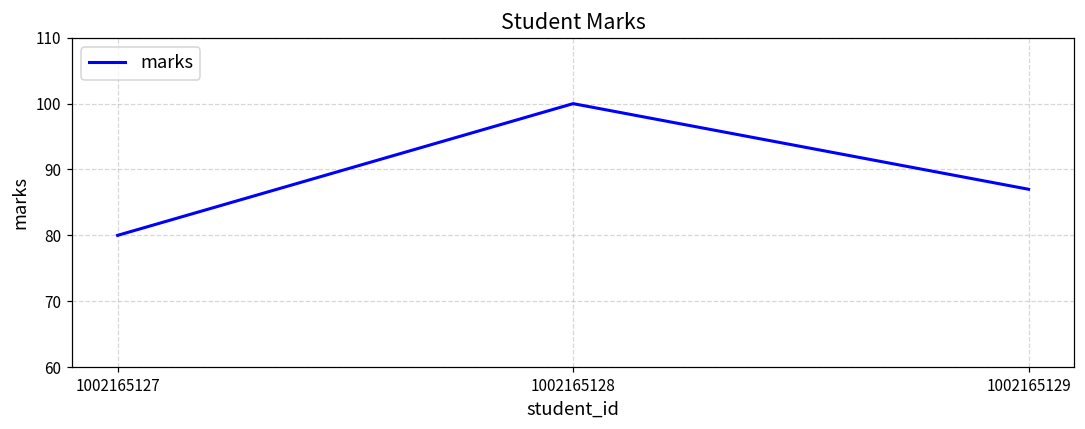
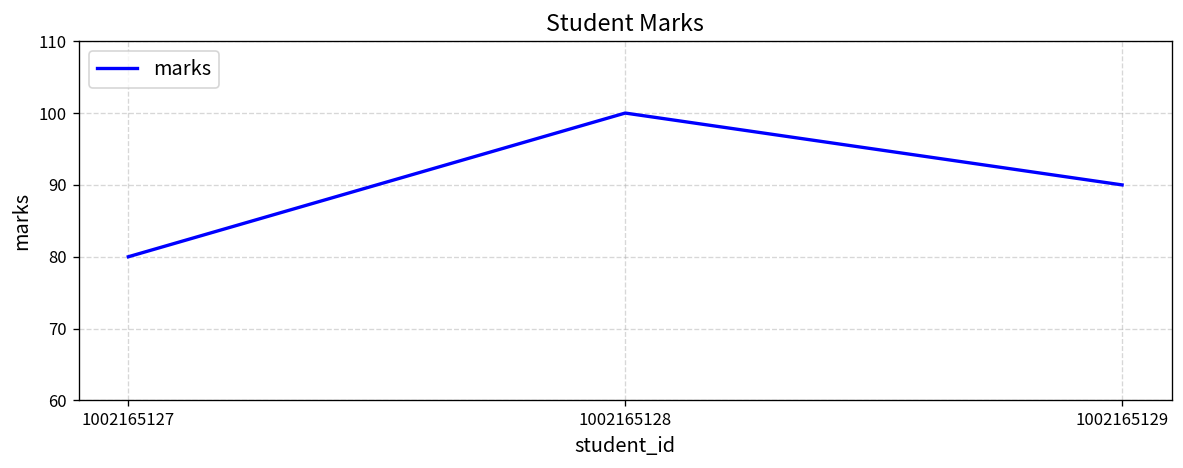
1002165129: 87 -> 90
